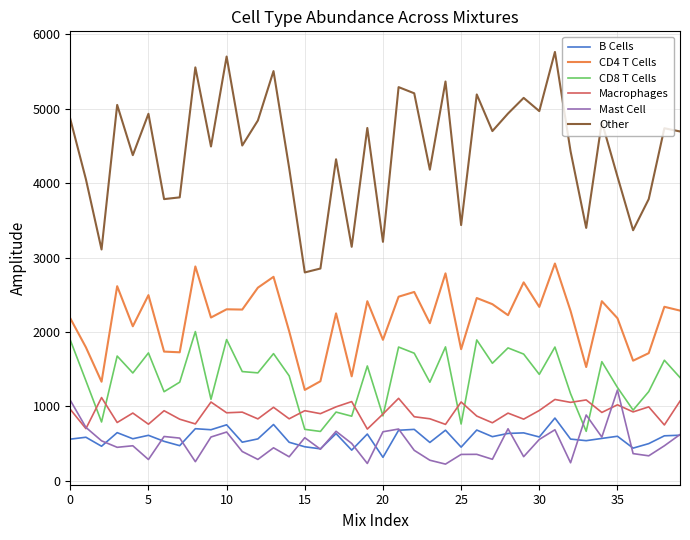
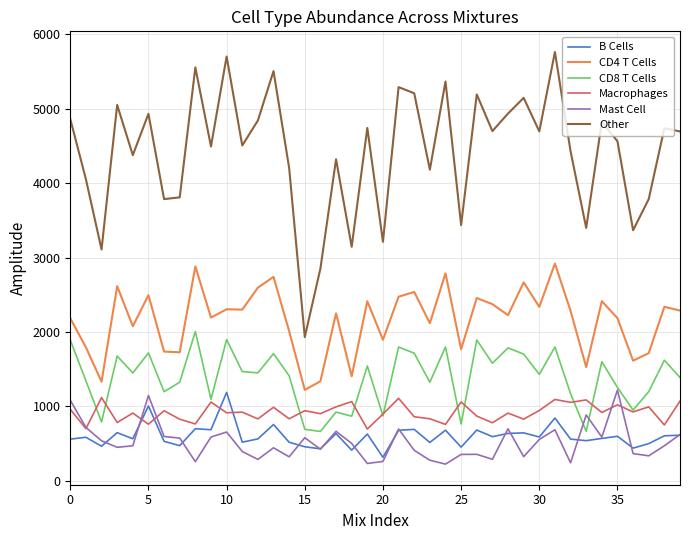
B Cells, 5: 600 -> 1000
Mast Cell, 5: 300 -> 1100
B Cells, 10: 800 -> 1200
Other, 15: 2800 -> 1900
Mast Cell, 20: 700 -> 300
Other, 30: 5000 -> 4700
Other, 35: 4100 -> 4600
